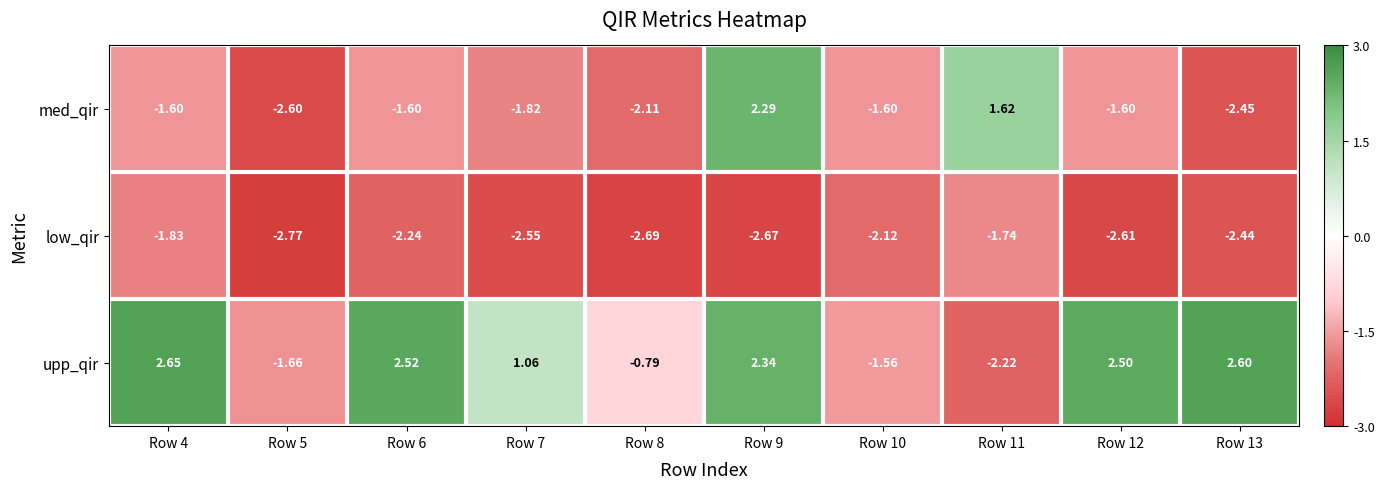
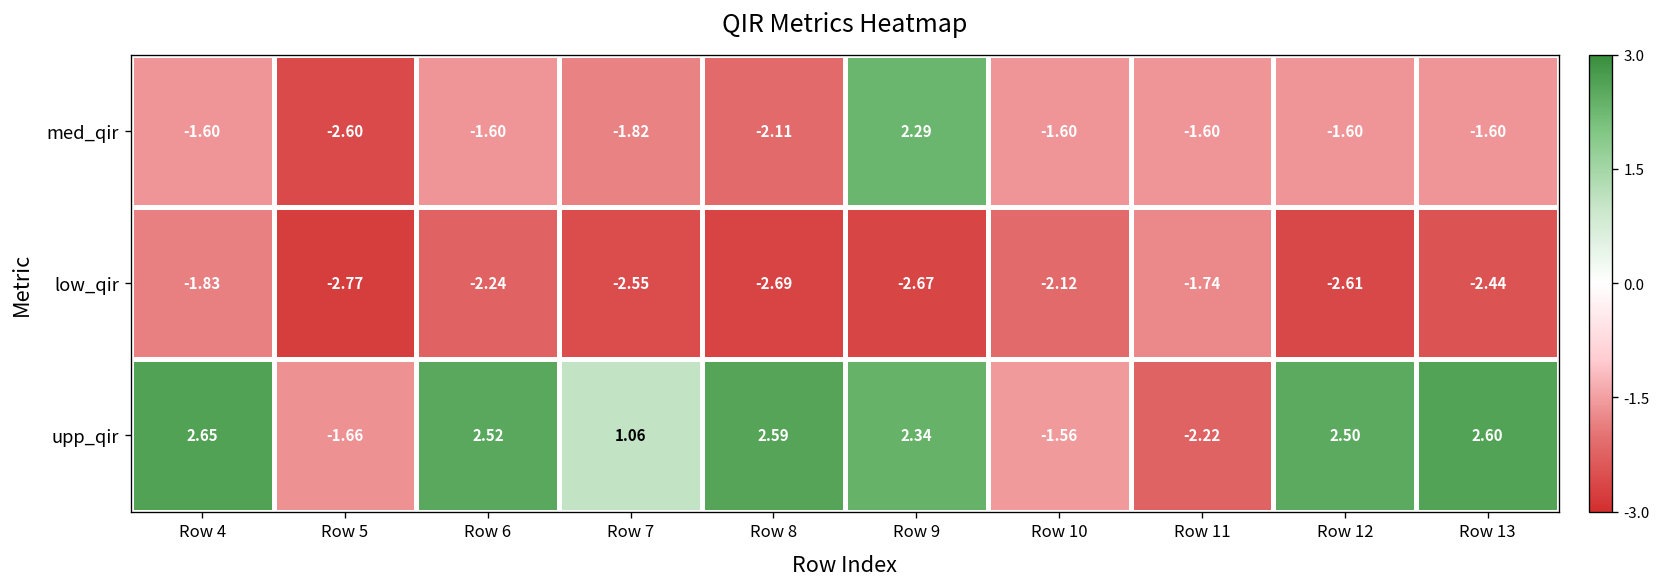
med_qir, Row 11: 1.62 -> -1.60
med_qir, Row 13: -2.45 -> -1.60
upp_qir, Row 8: -0.79 -> 2.59
